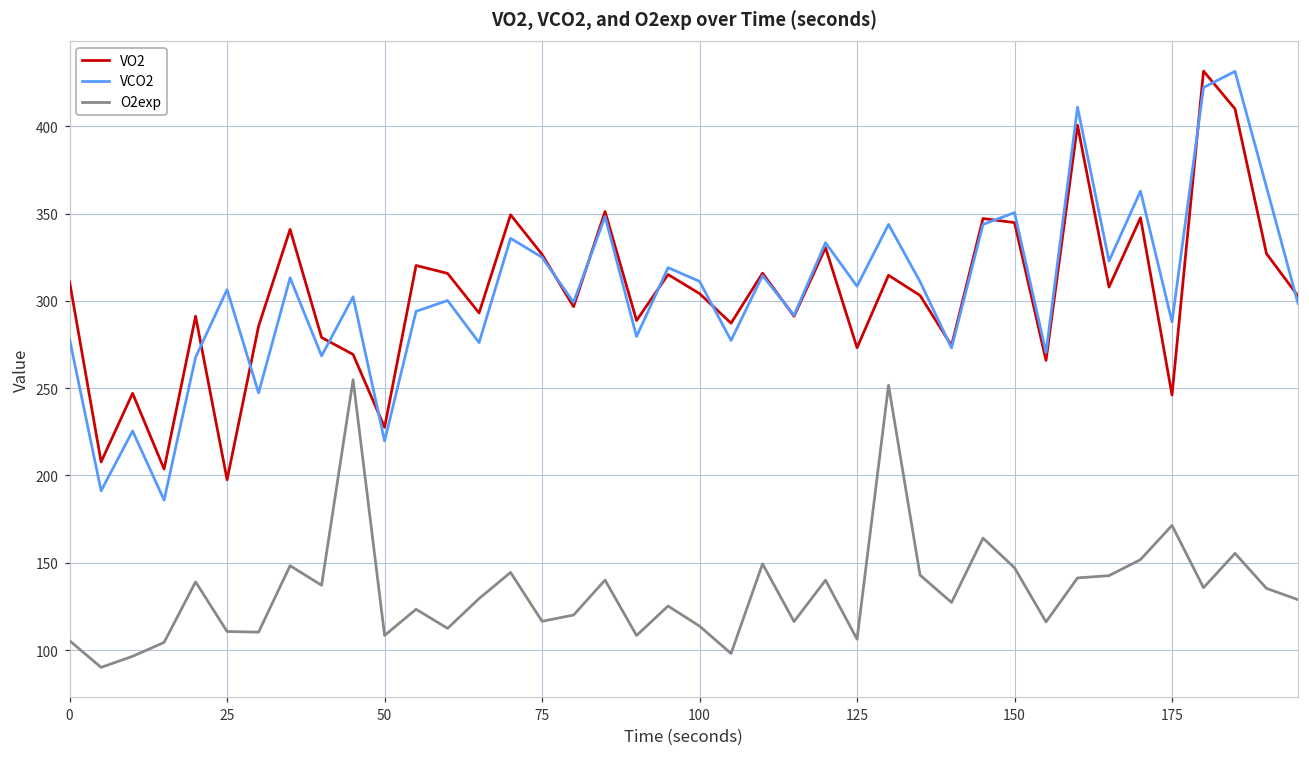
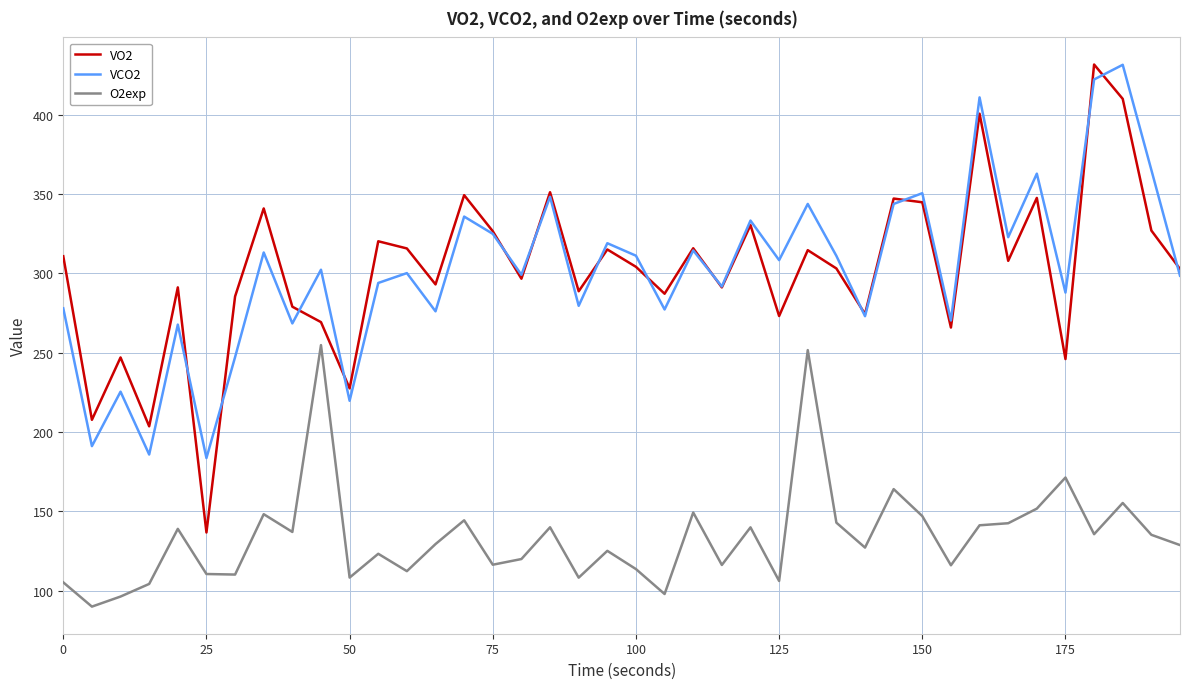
VO2, 25: 198 -> 137
VCO2, 25: 306 -> 184
